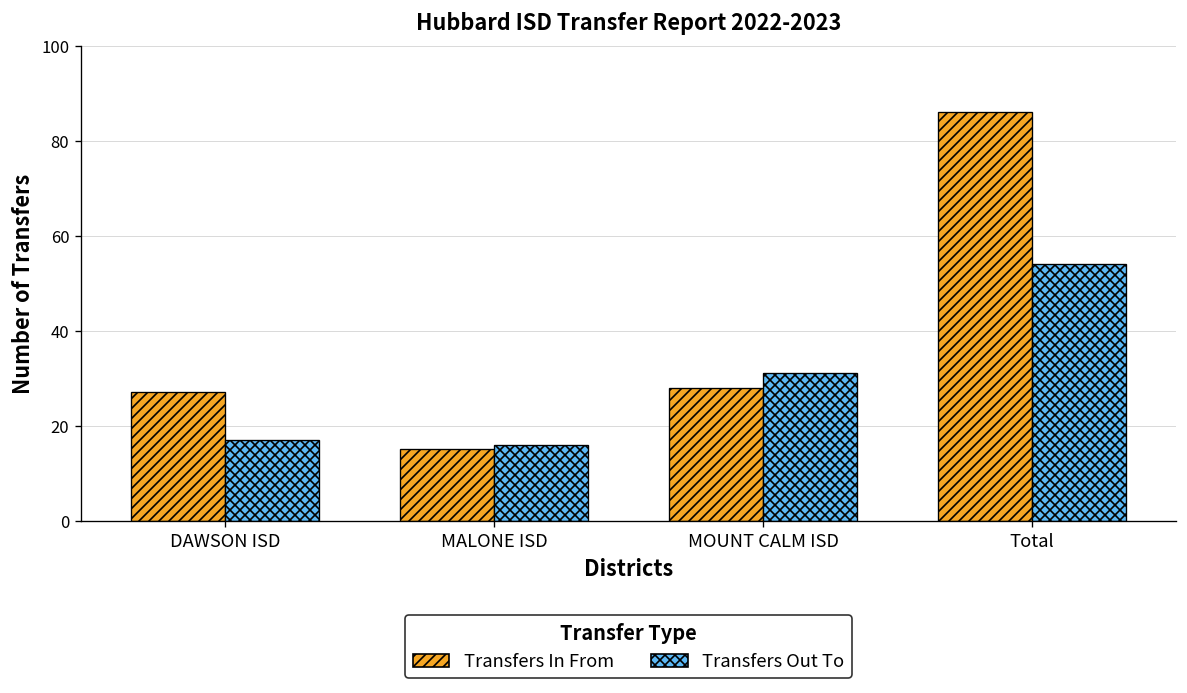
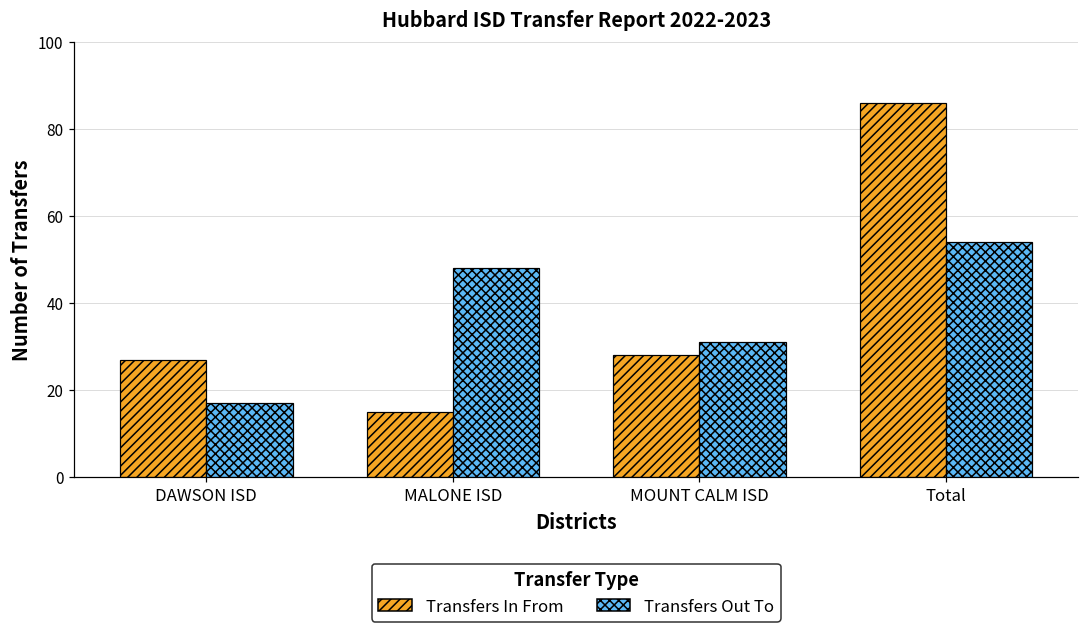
Transfers Out To, MALONE ISD: 16 -> 48
